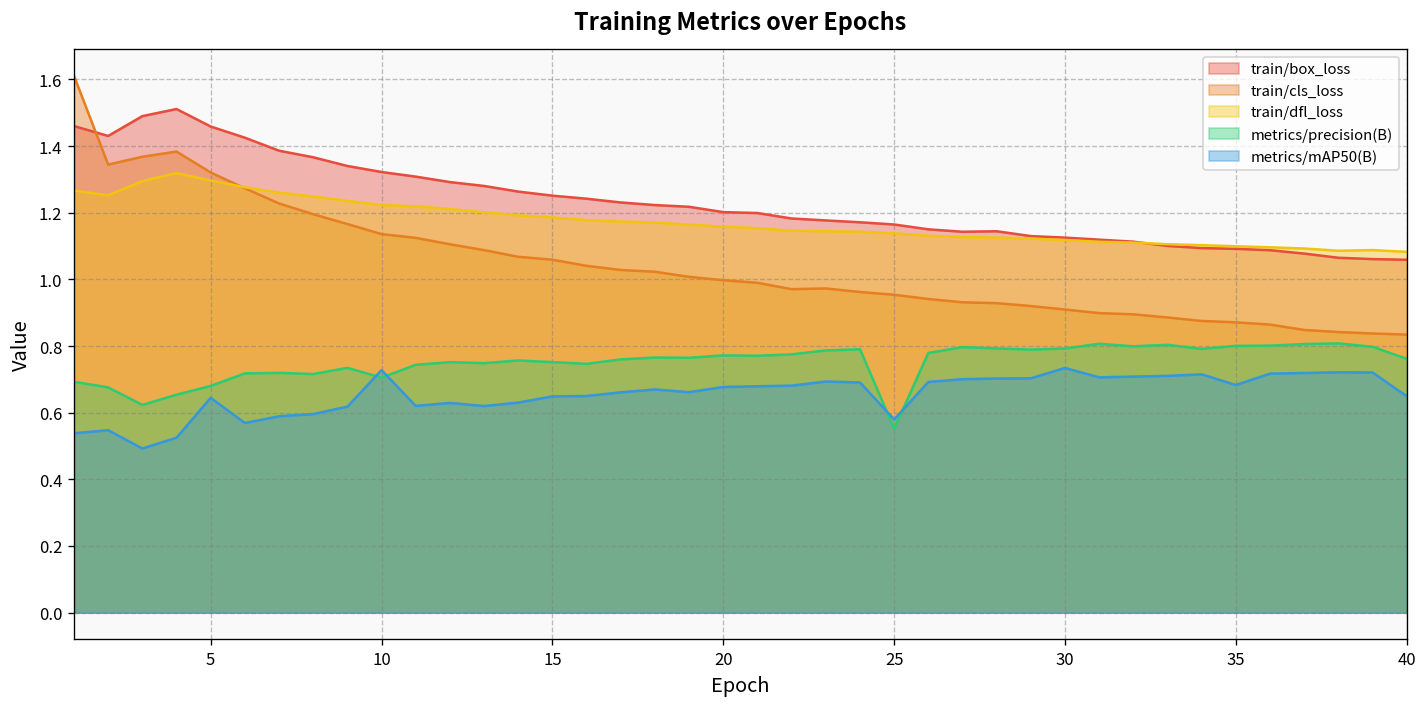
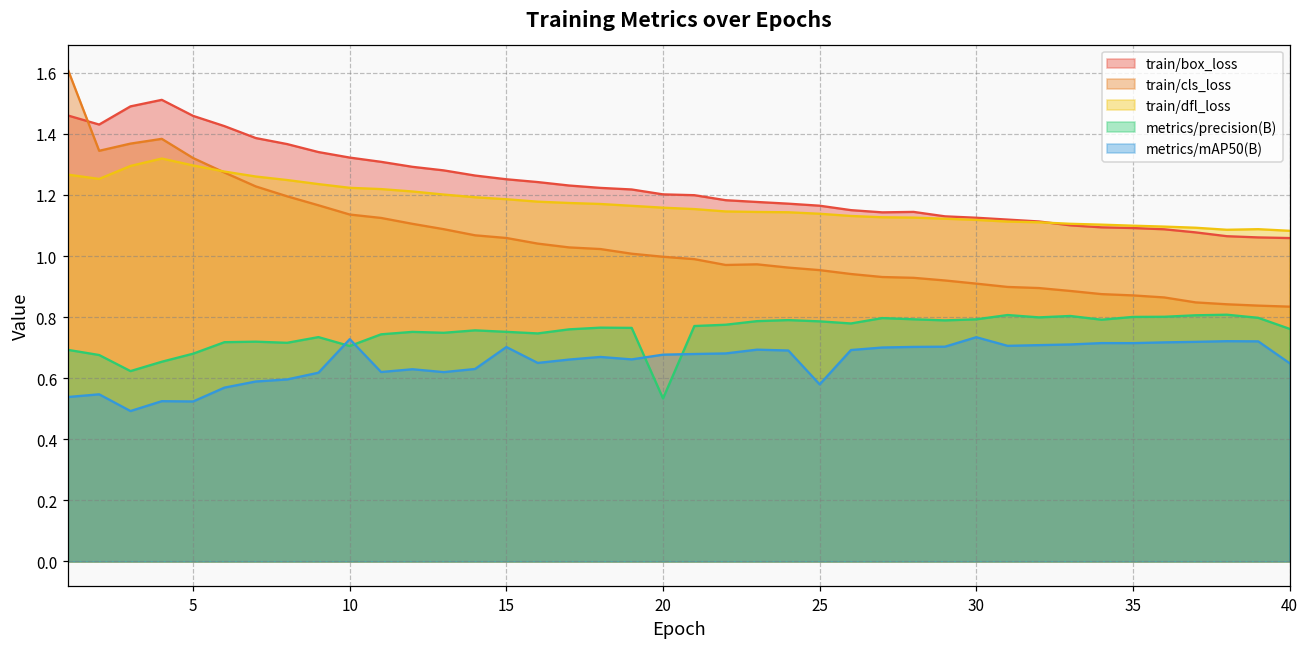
metrics/mAP50(B), 5: 0.64 -> 0.52
metrics/mAP50(B), 15: 0.65 -> 0.70
metrics/precision(B), 20: 0.77 -> 0.53
metrics/precision(B), 25: 0.55 -> 0.79
metrics/mAP50(B), 35: 0.68 -> 0.71
